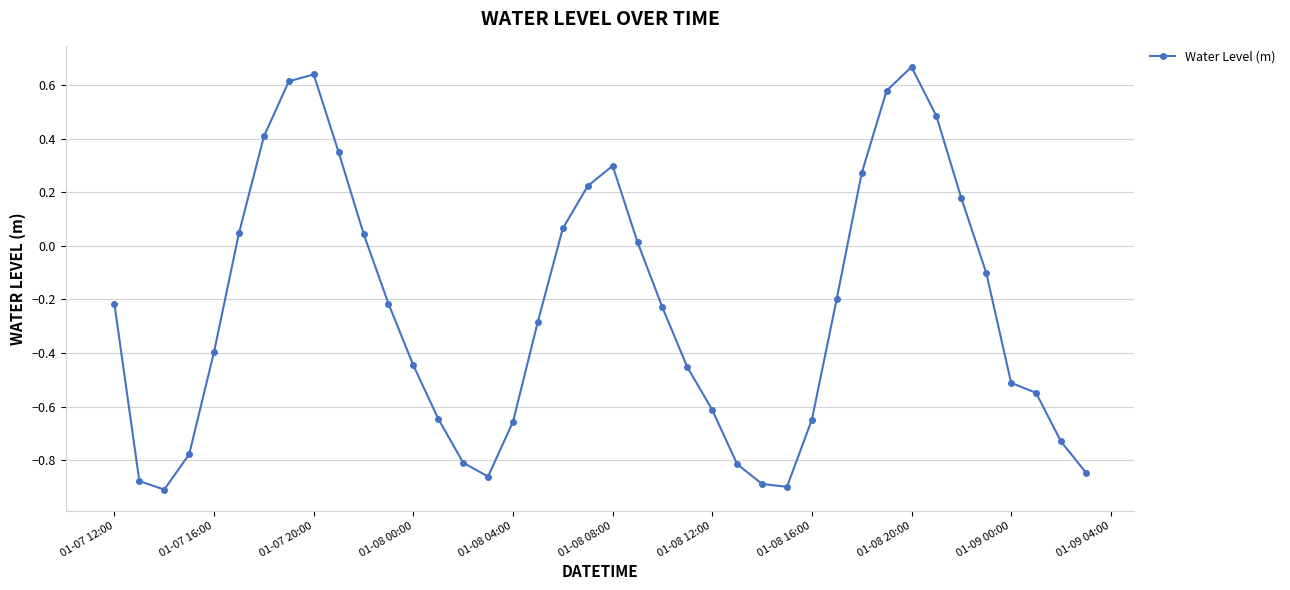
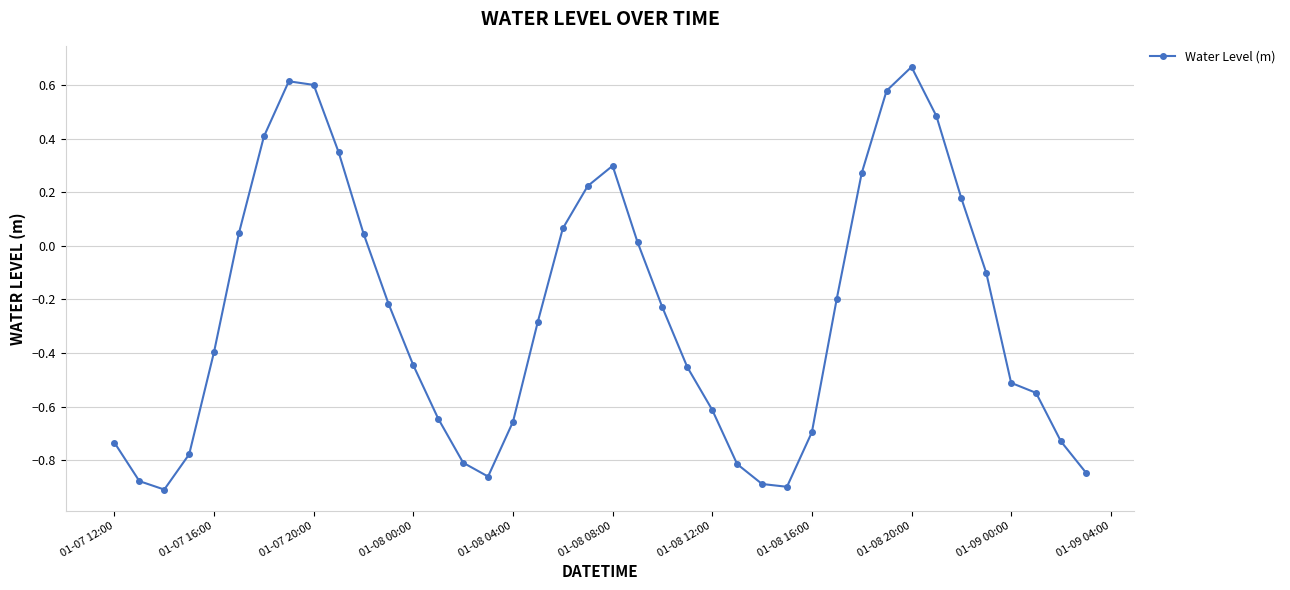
01-07 12:00: -0.22 -> -0.73
01-07 20:00: 0.64 -> 0.60
01-08 16:00: -0.65 -> -0.70
